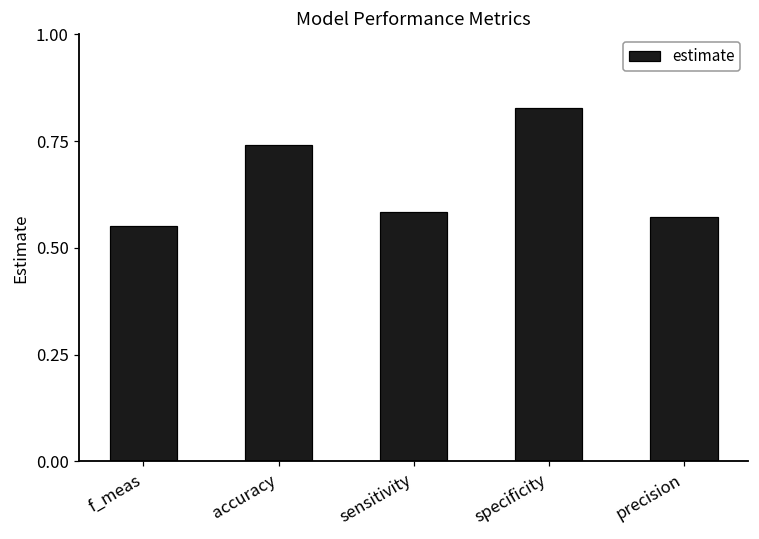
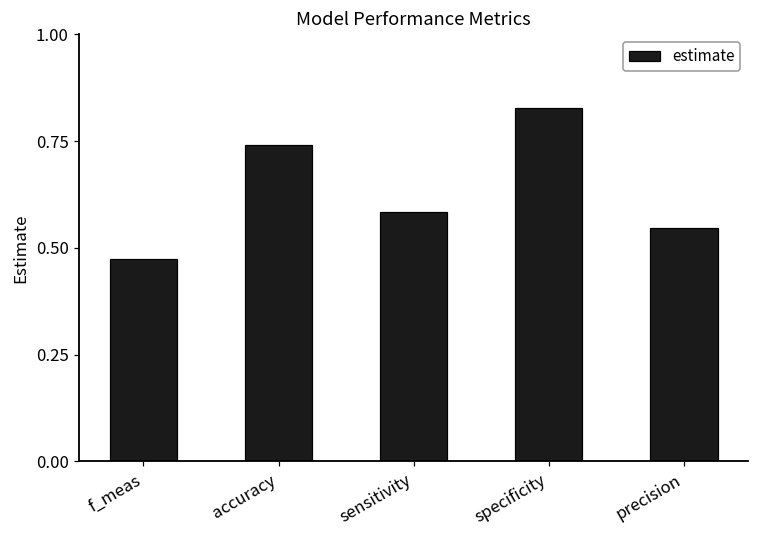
f_meas: 0.55 -> 0.47
precision: 0.57 -> 0.55
